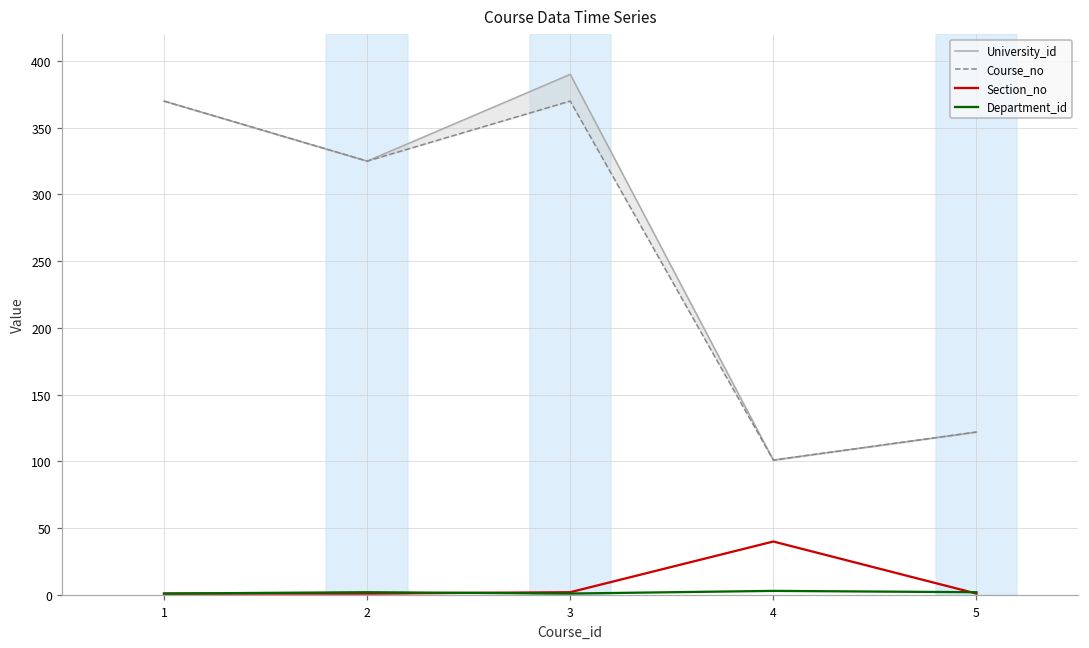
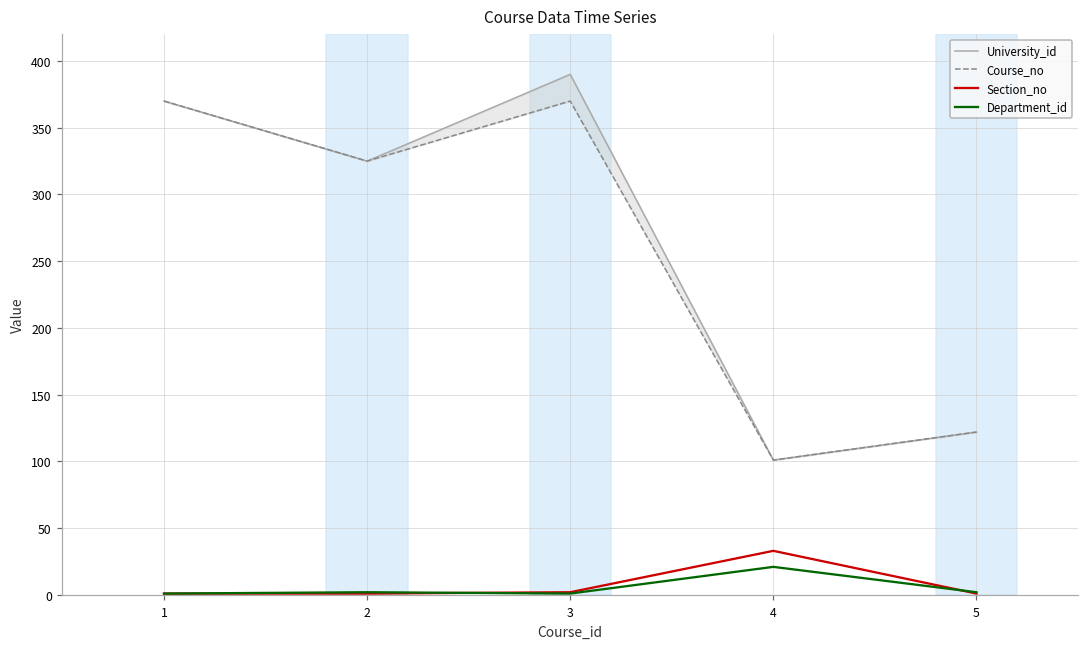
Section_no, 4: 40 -> 33
Department_id, 4: 3 -> 21
